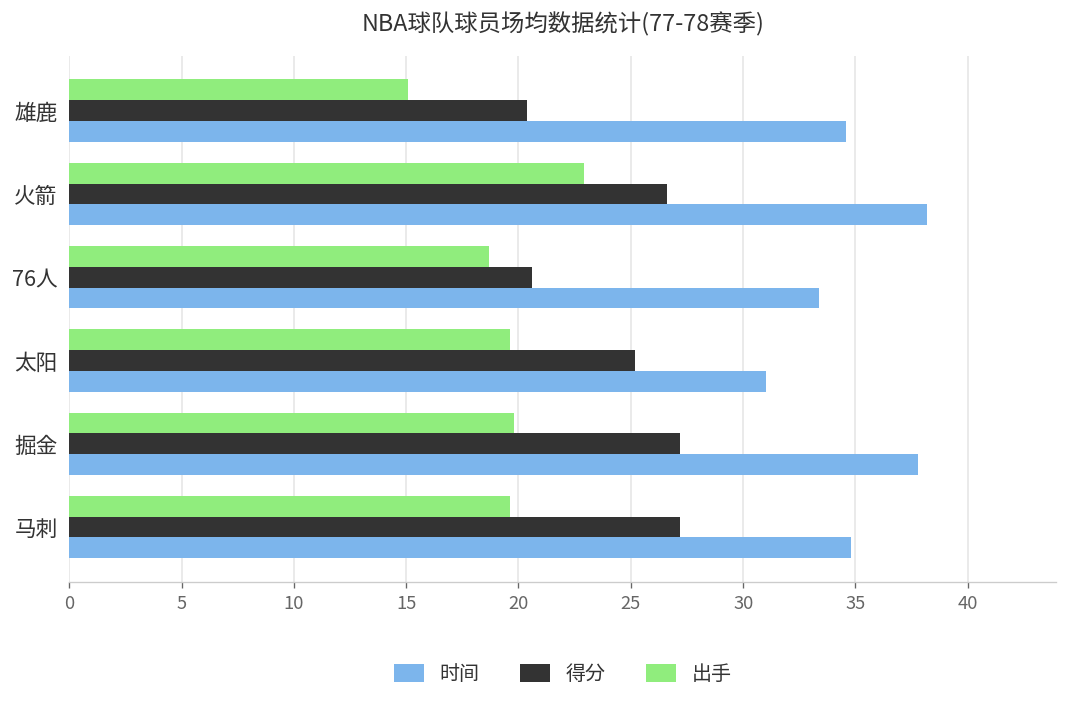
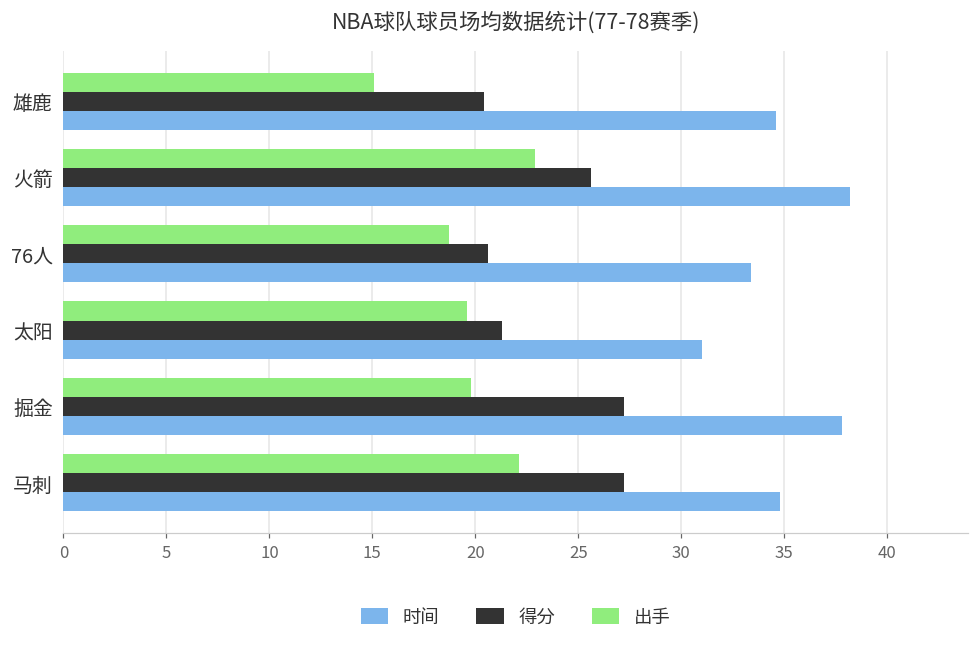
得分, 火箭: 26.6 -> 25.6
得分, 太阳: 25.2 -> 21.3
出手, 马刺: 19.6 -> 22.1
